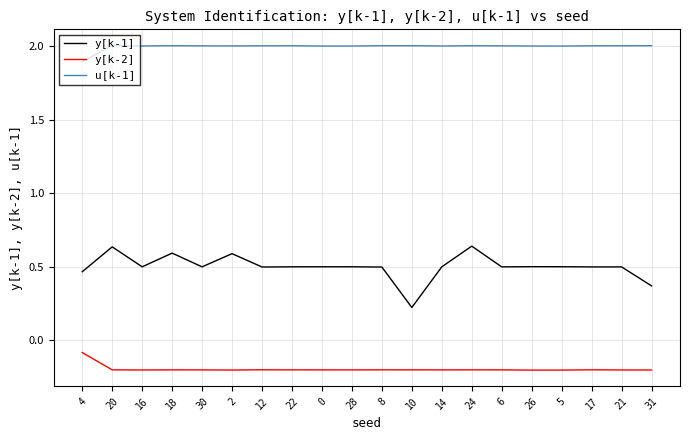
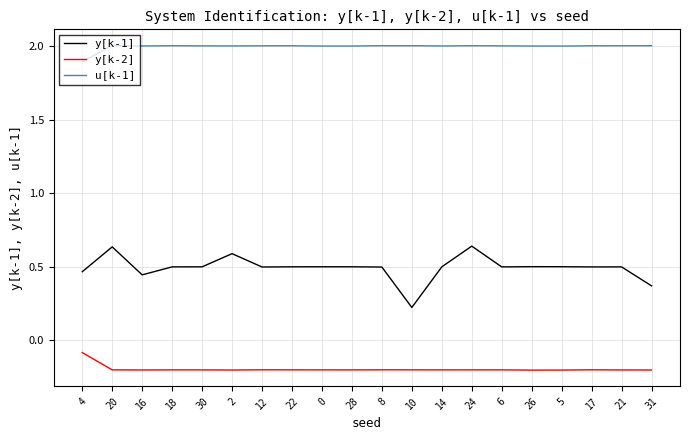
y[k-1], 16: 0.50 -> 0.45
y[k-1], 18: 0.59 -> 0.50
